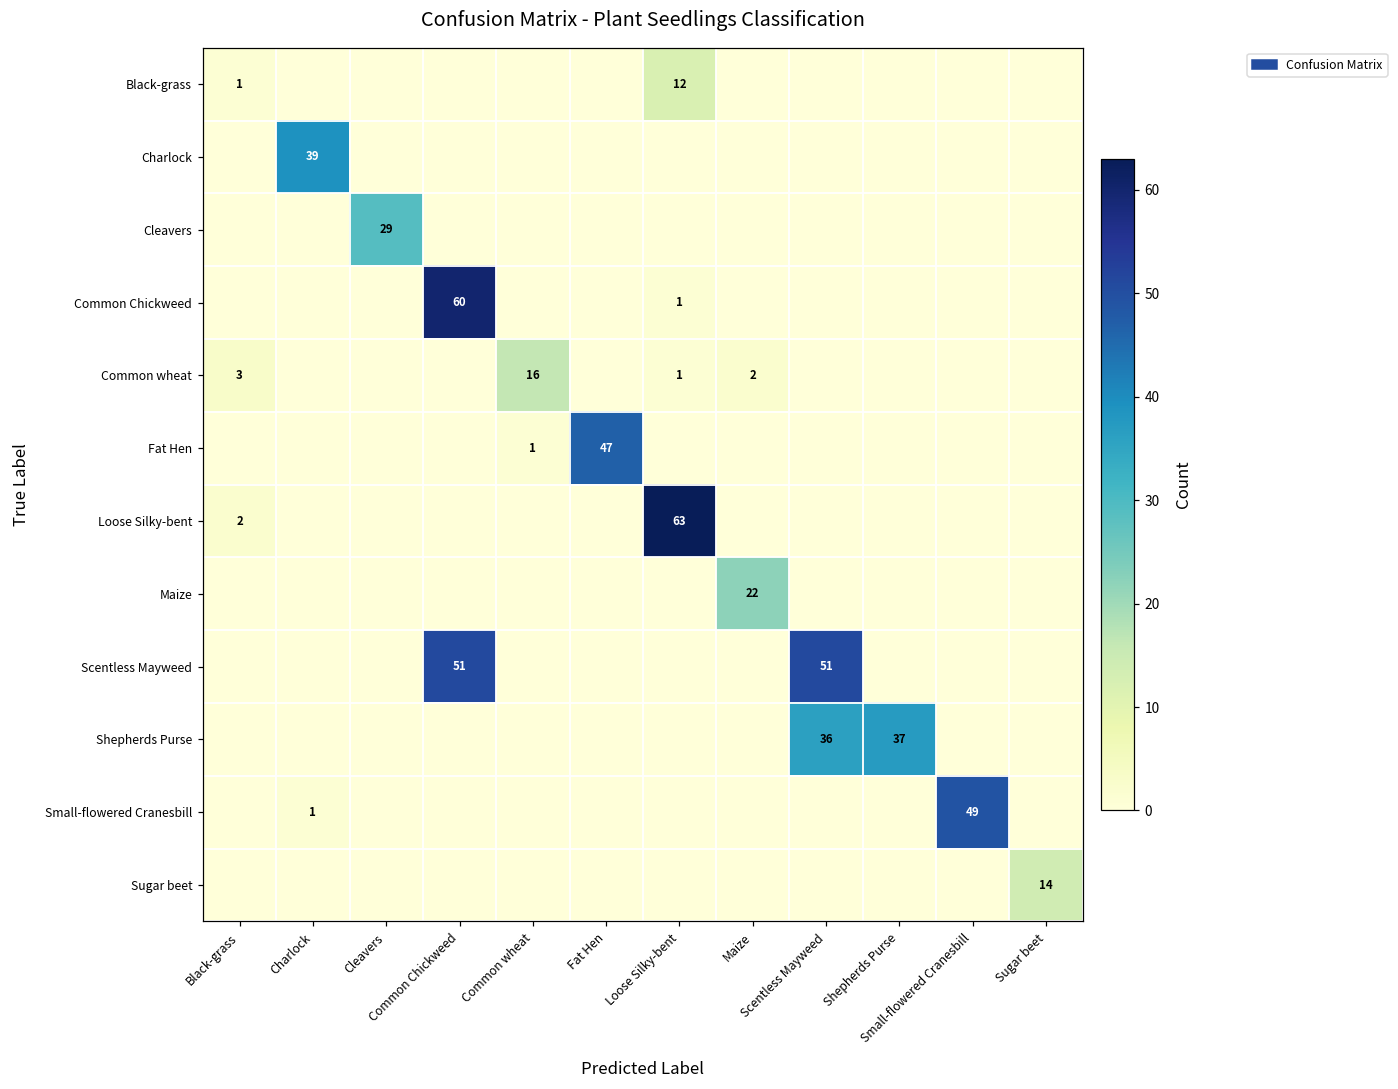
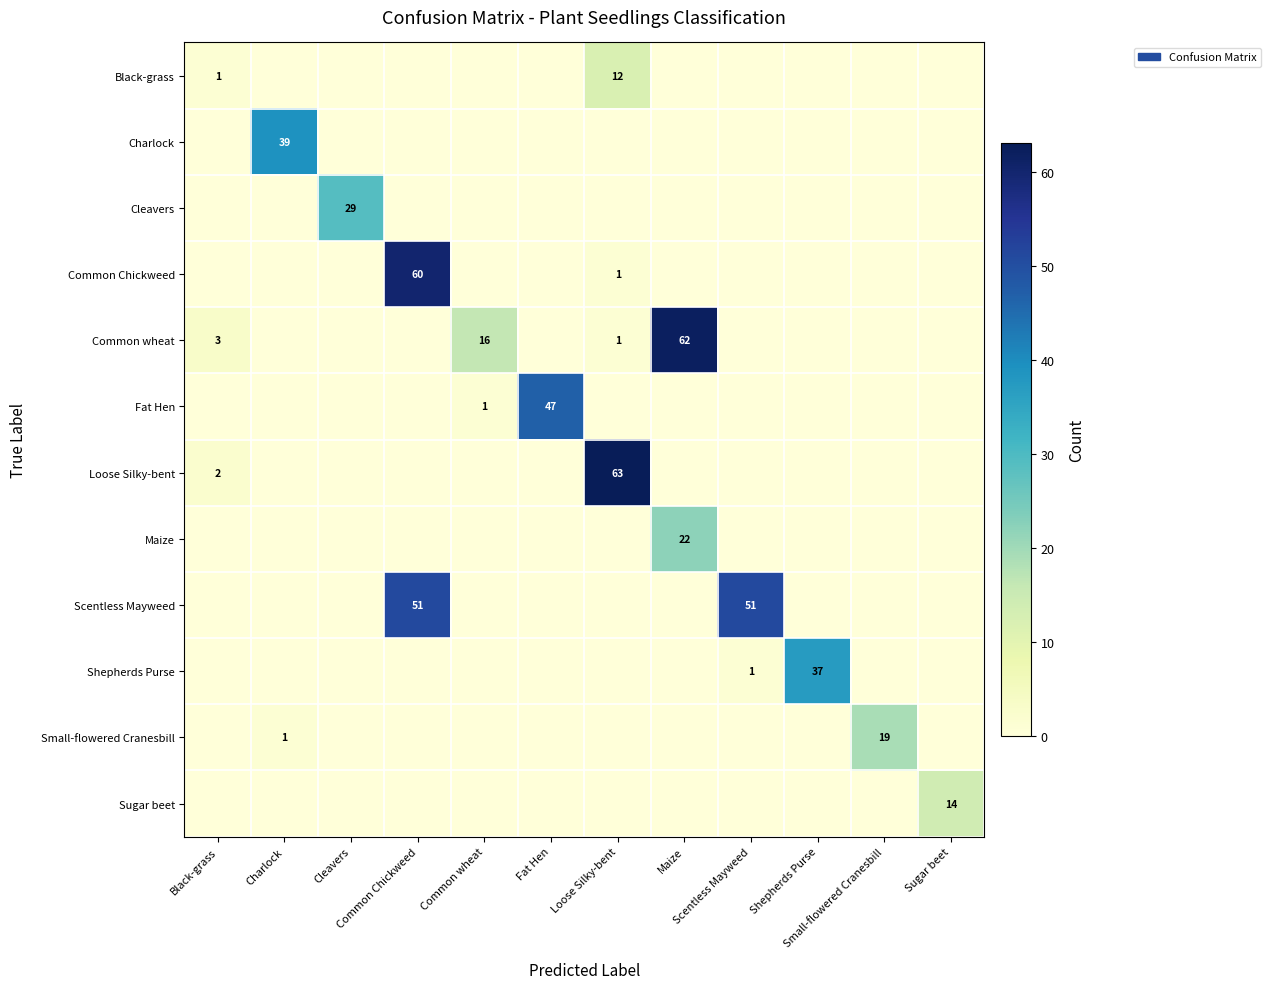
Common wheat, Maize: 2 -> 62
Shepherds Purse, Scentless Mayweed: 36 -> 1
Small-flowered Cranesbill, Small-flowered Cranesbill: 49 -> 19
